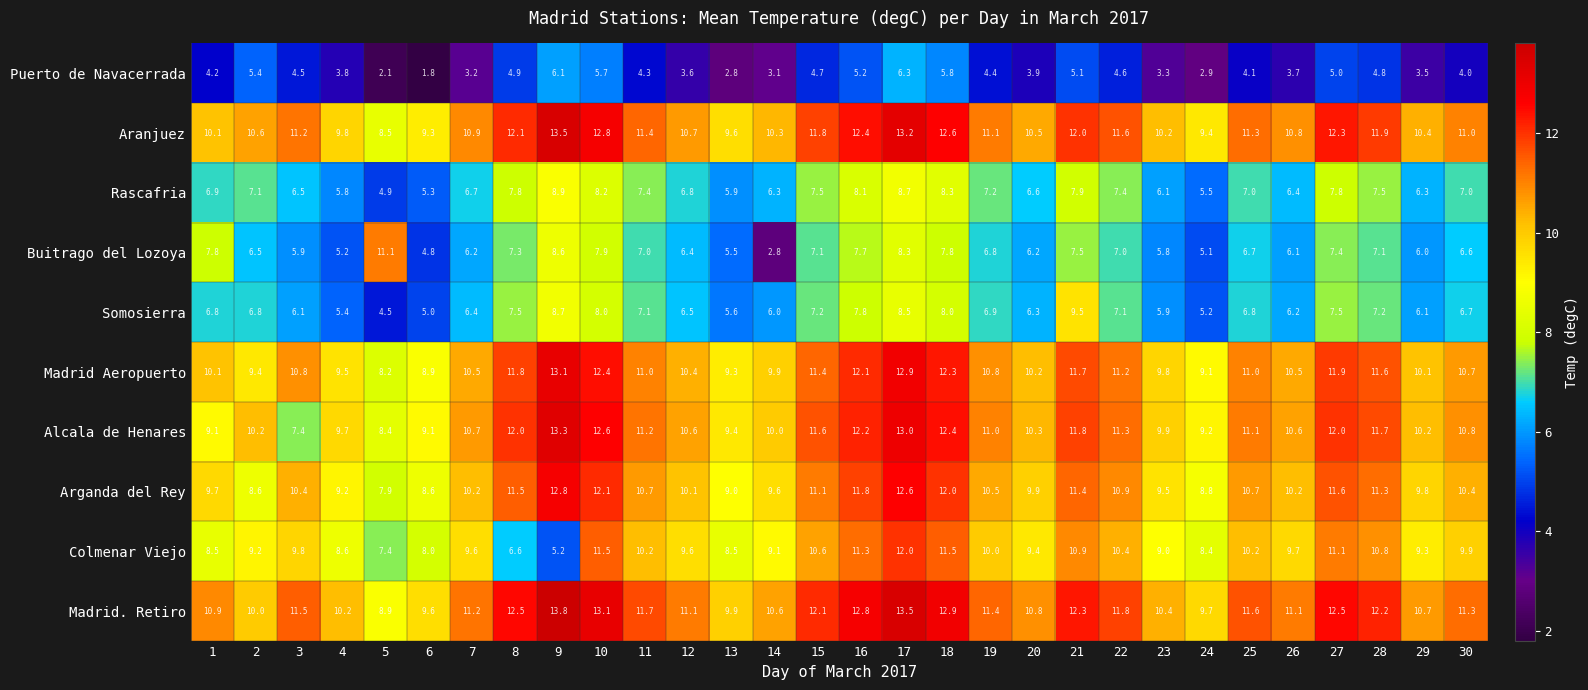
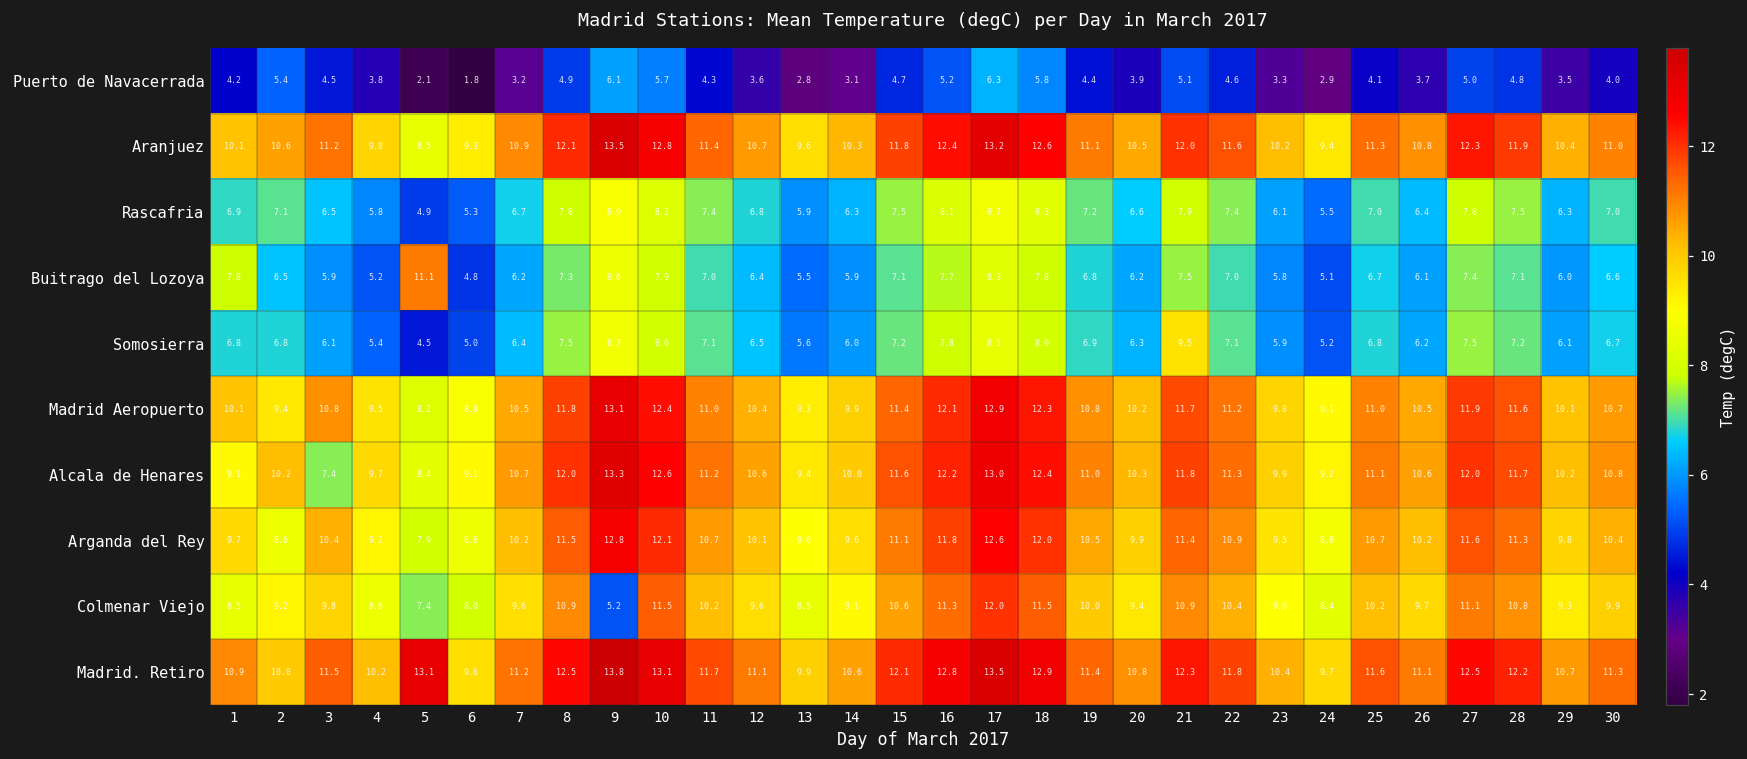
Buitrago del Lozoya, 14: 2.8 -> 5.9
Colmenar Viejo, 8: 6.6 -> 10.9
Madrid. Retiro, 5: 8.9 -> 13.1
